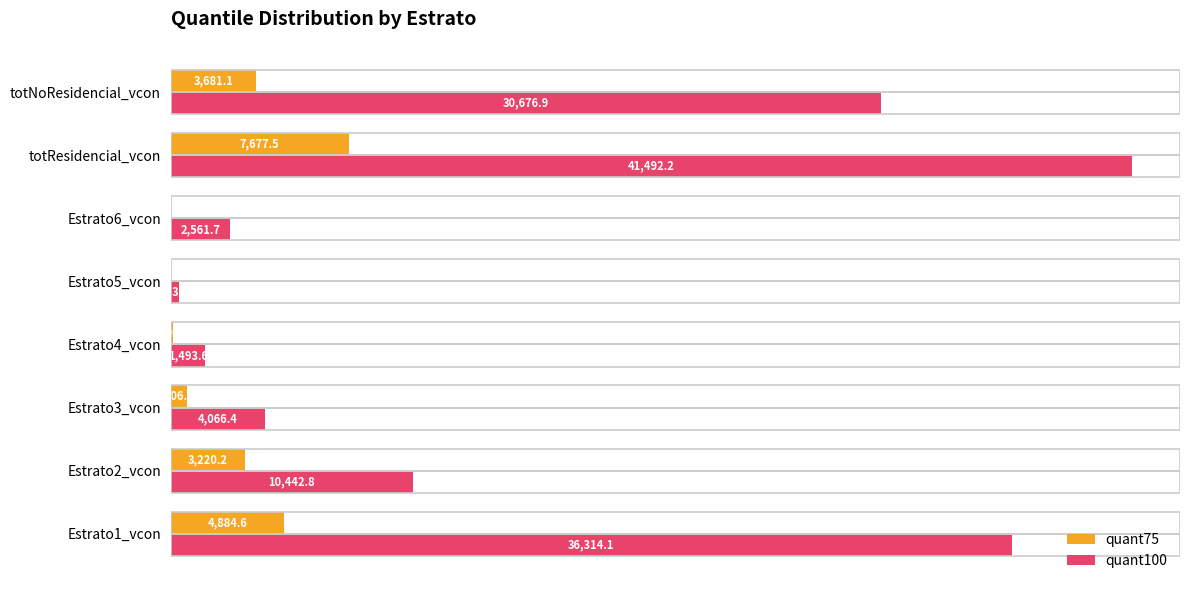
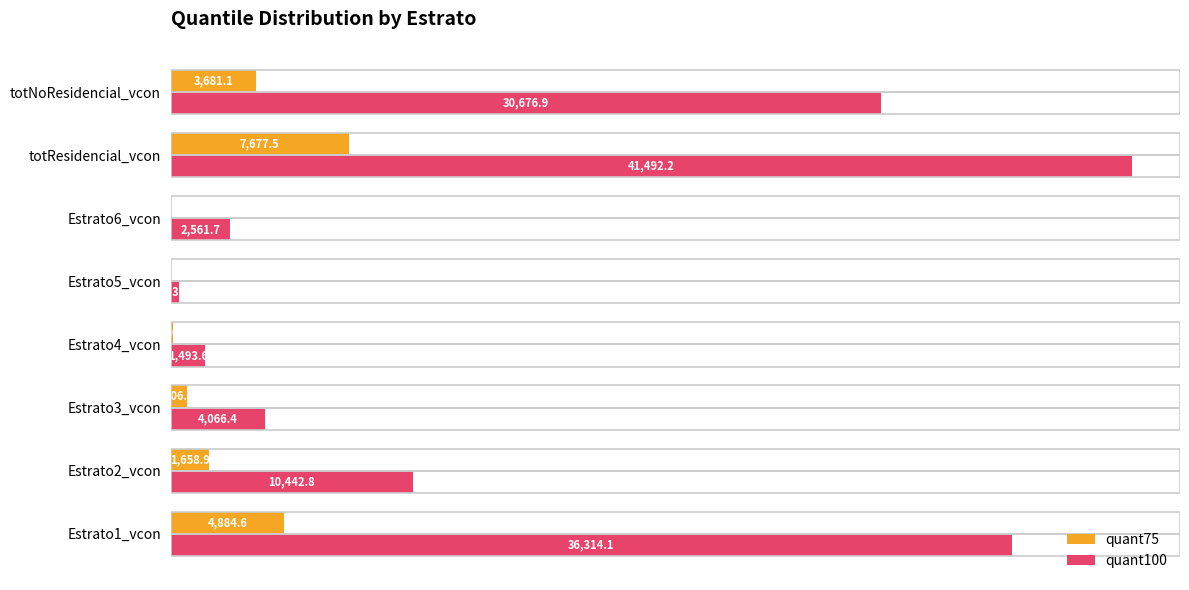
quant75, Estrato2_vcon: 3,220.2 -> 1,658.9
